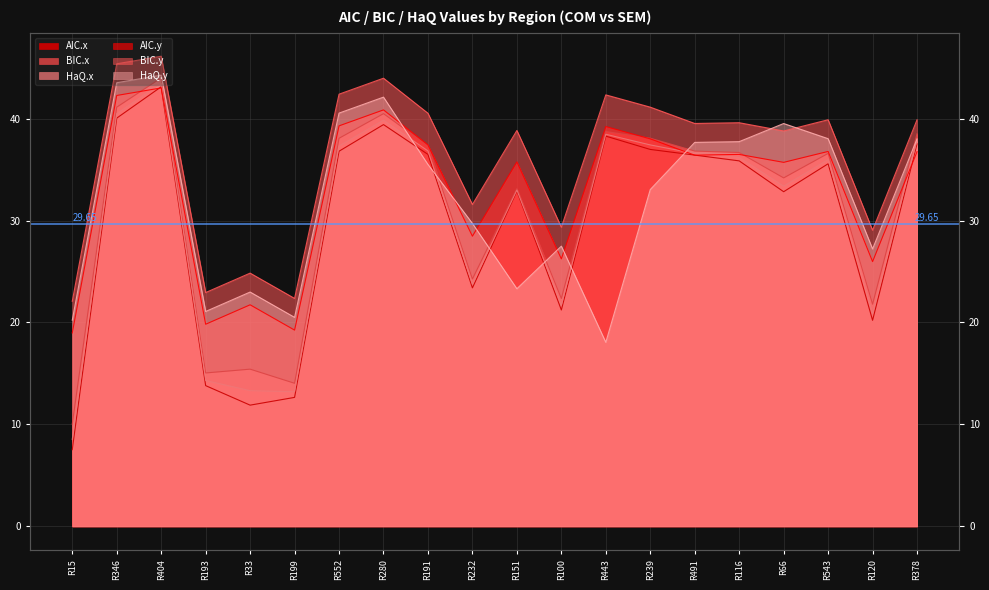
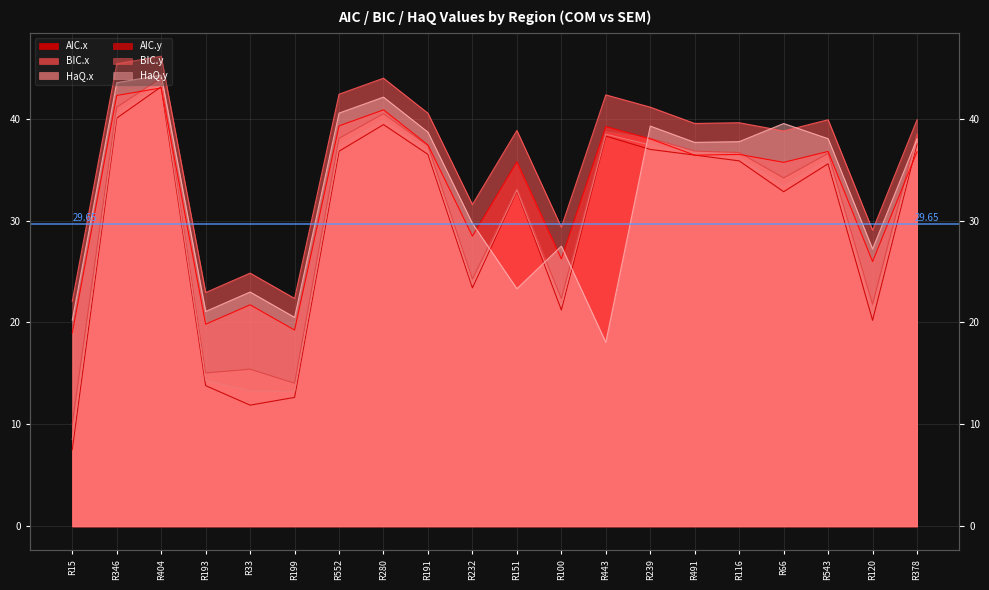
HaQ.y, R191: 35.5 -> 38.7
HaQ.y, R239: 33.0 -> 39.3
